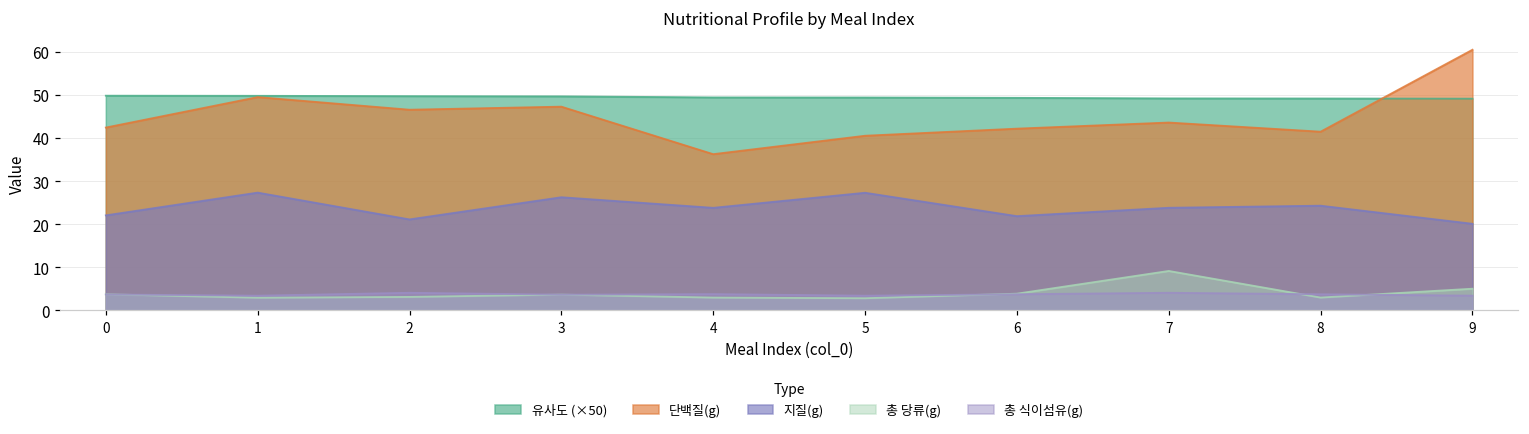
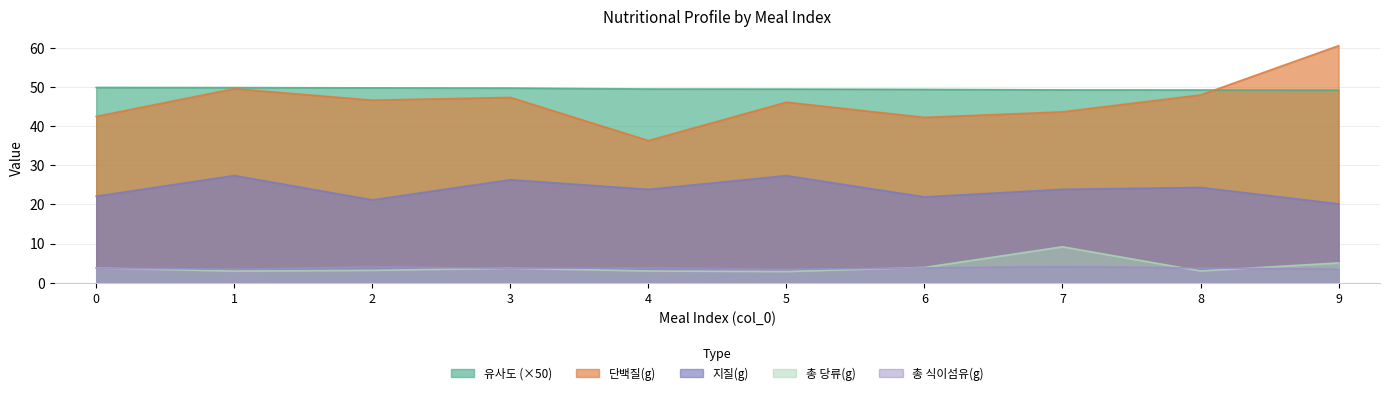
단백질(g), 5: 41 -> 46
단백질(g), 8: 42 -> 48
